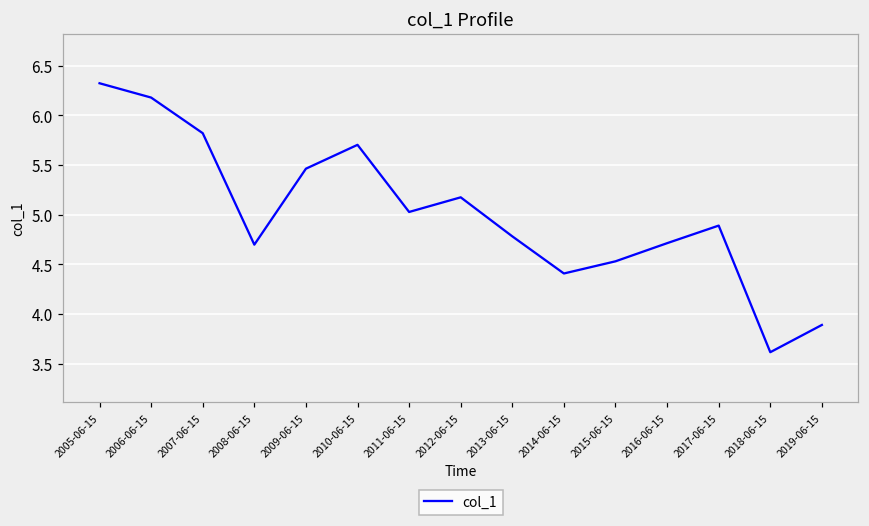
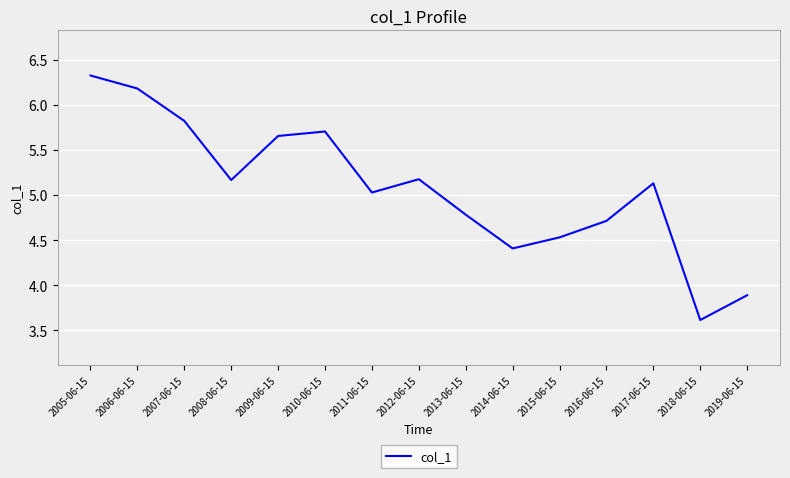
2008-06-15: 4.7 -> 5.2
2009-06-15: 5.5 -> 5.7
2017-06-15: 4.9 -> 5.1
